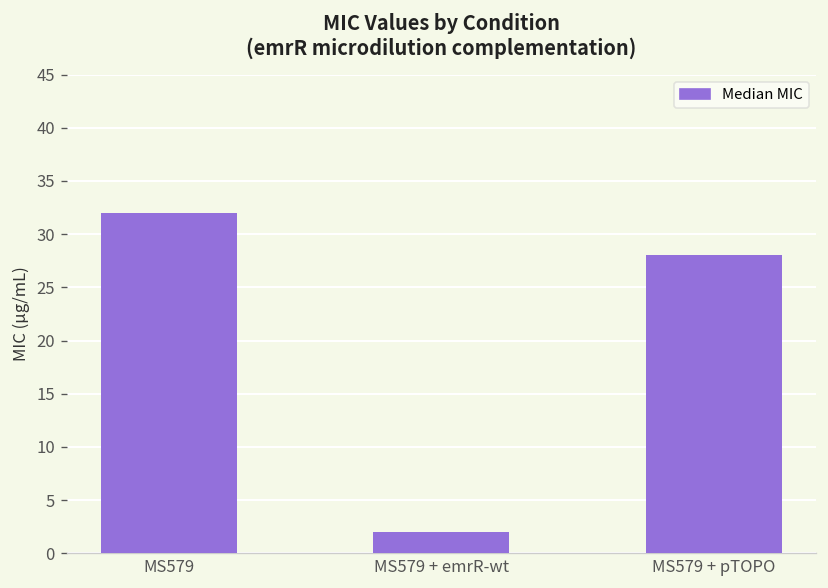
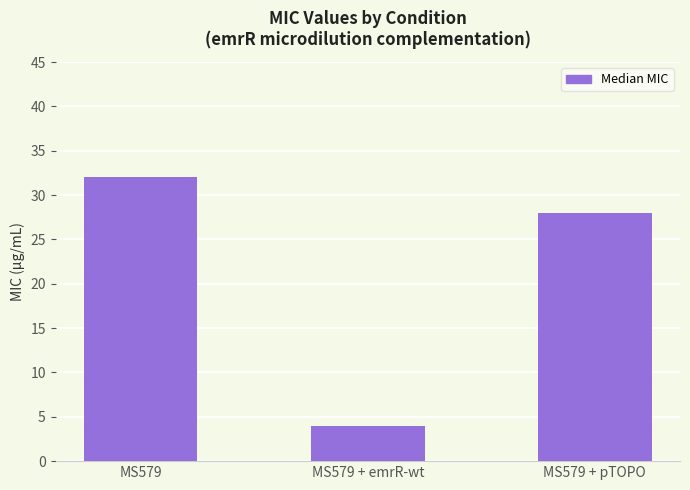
MS579 + emrR-wt: 2 -> 4
